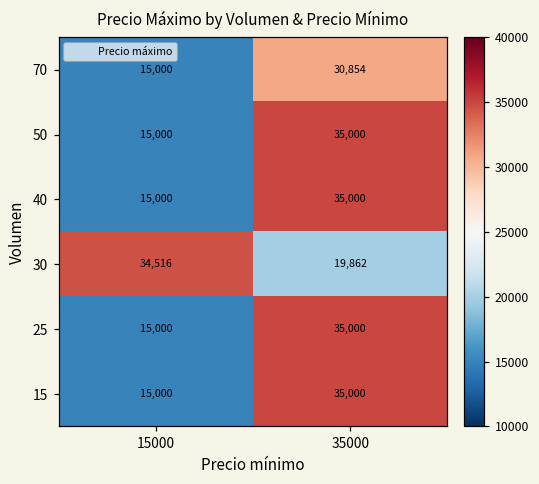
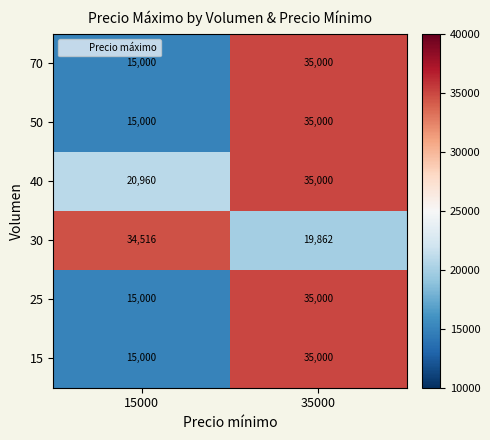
70, 35000: 30,854 -> 35,000
40, 15000: 15,000 -> 20,960
